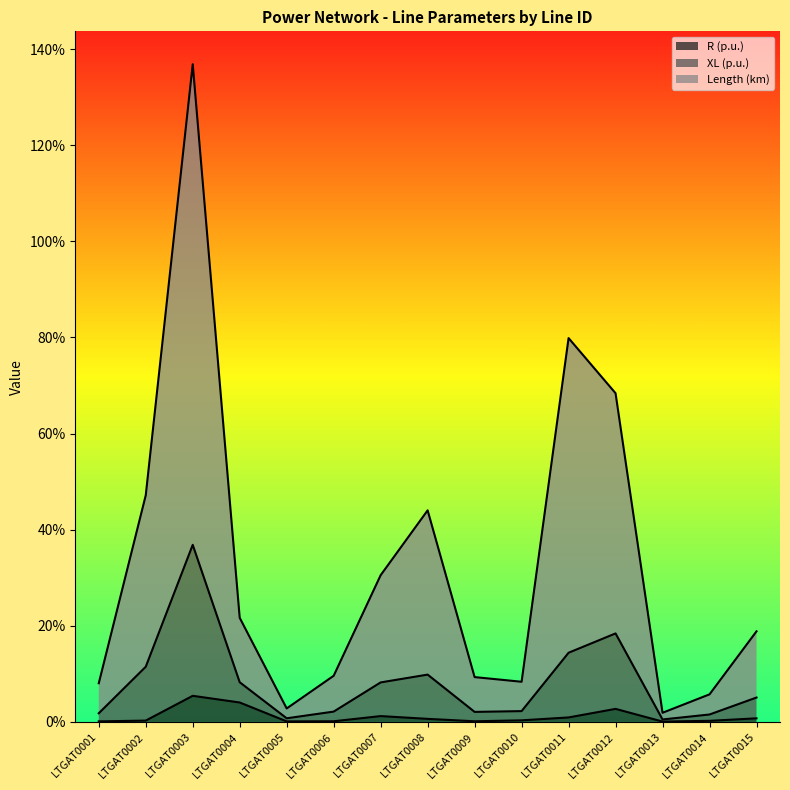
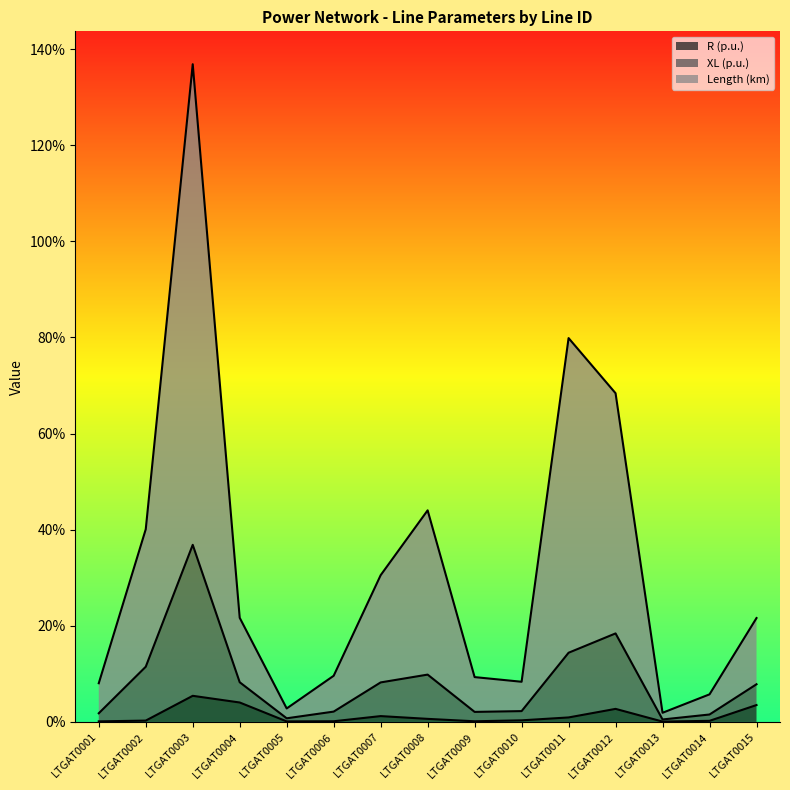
Length (km), LTGAT0002: 36% -> 29%
R (p.u.), LTGAT0015: 1% -> 4%
